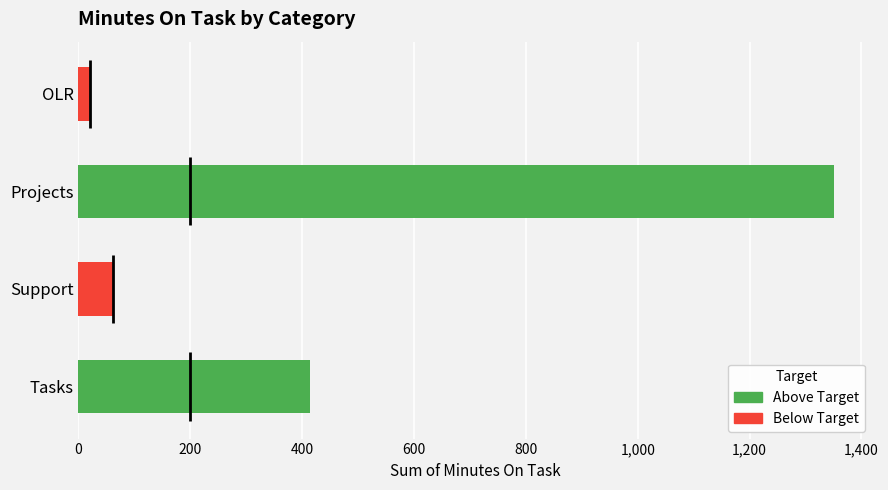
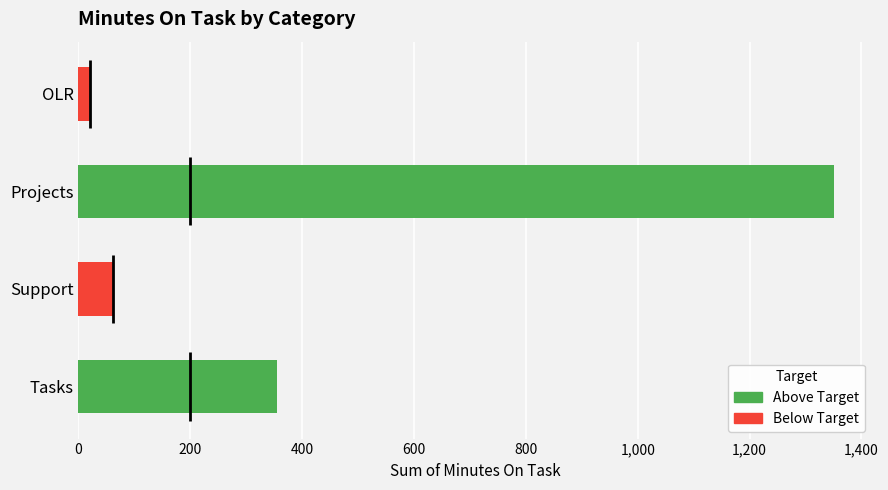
Above Target, Tasks: 410 -> 350
